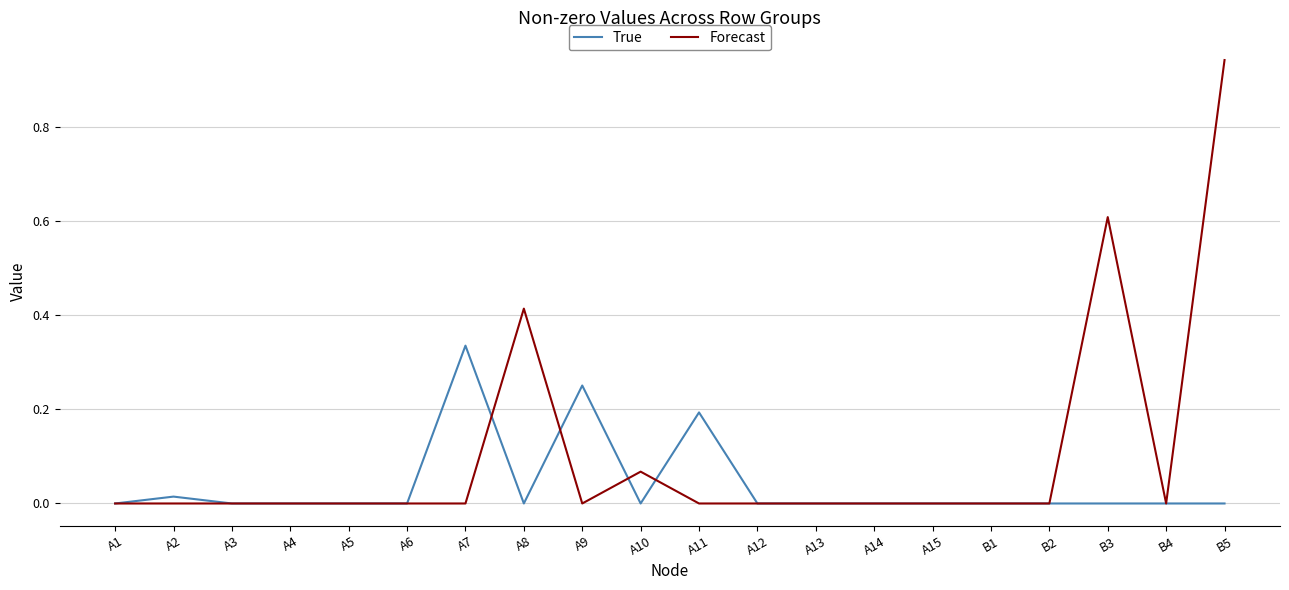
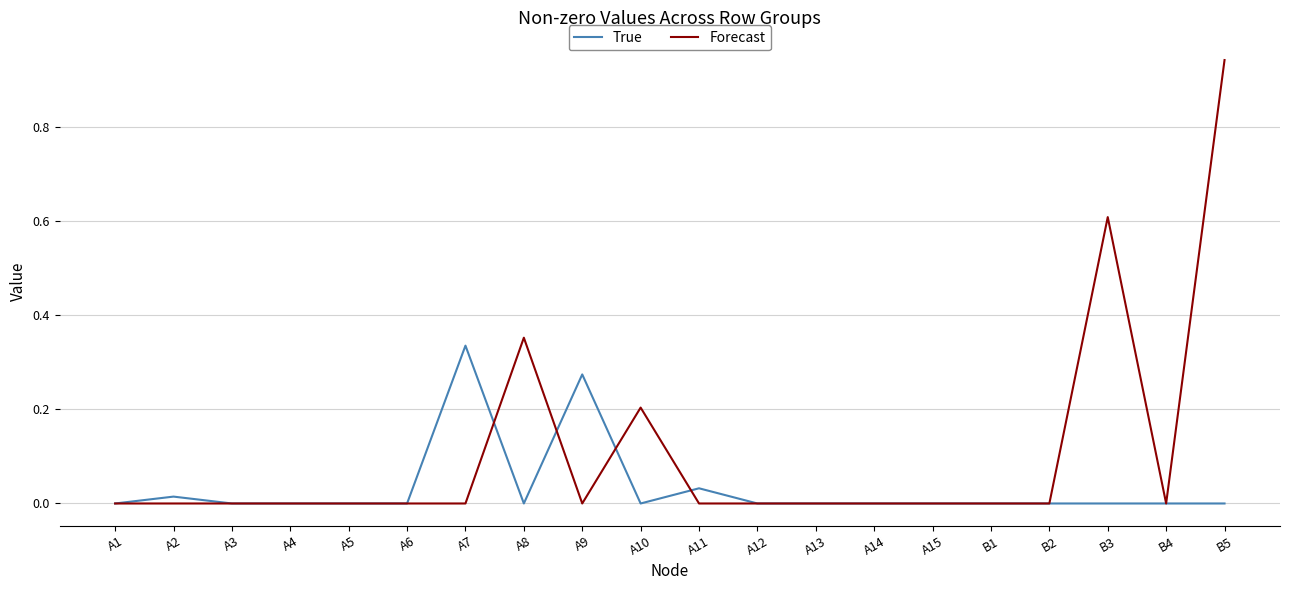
Forecast, A8: 0.41 -> 0.35
True, A9: 0.25 -> 0.27
Forecast, A10: 0.07 -> 0.20
True, A11: 0.19 -> 0.03
